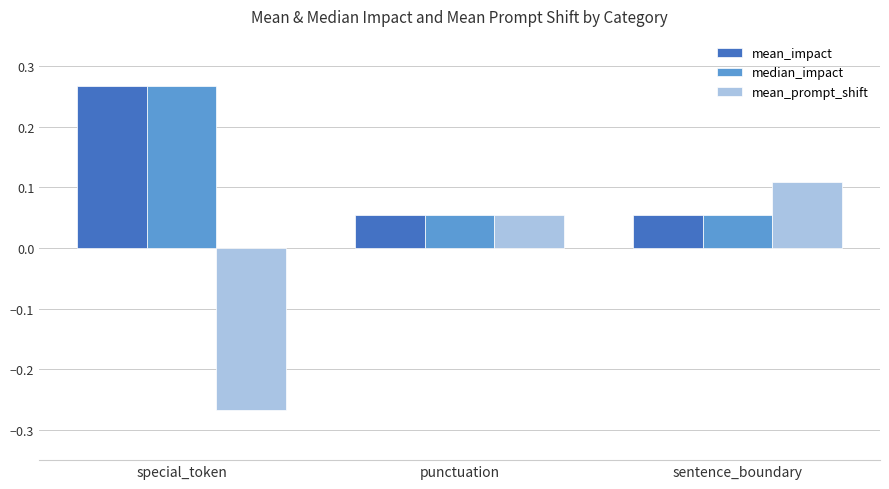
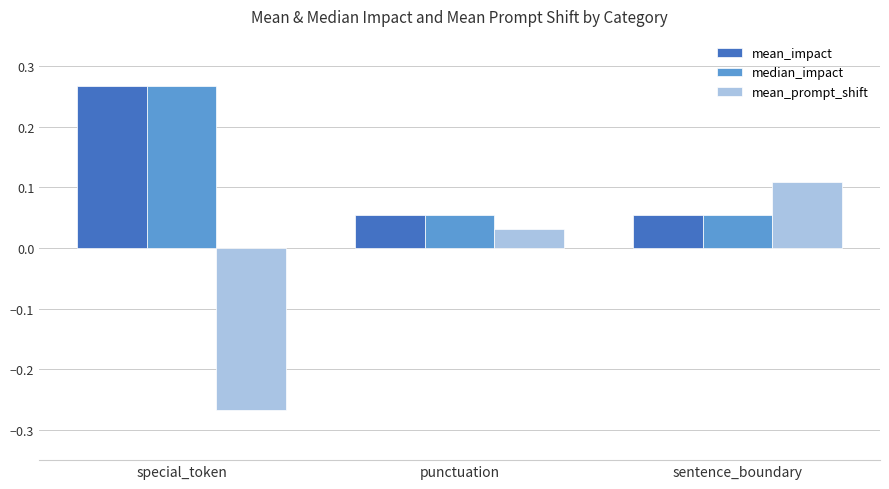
mean_prompt_shift, punctuation: 0.06 -> 0.03
